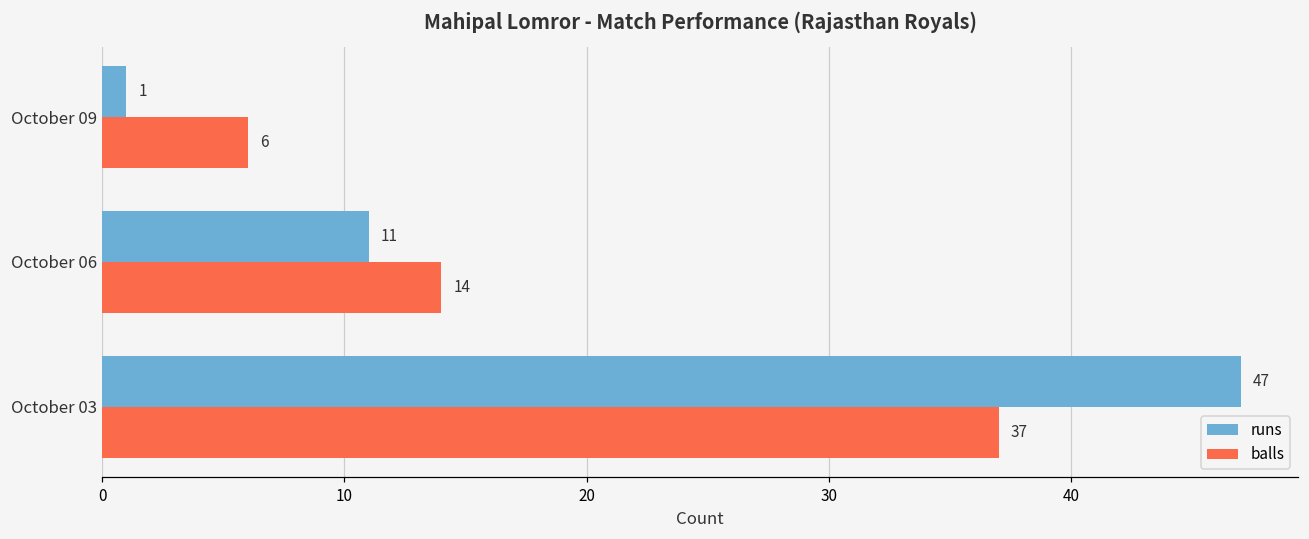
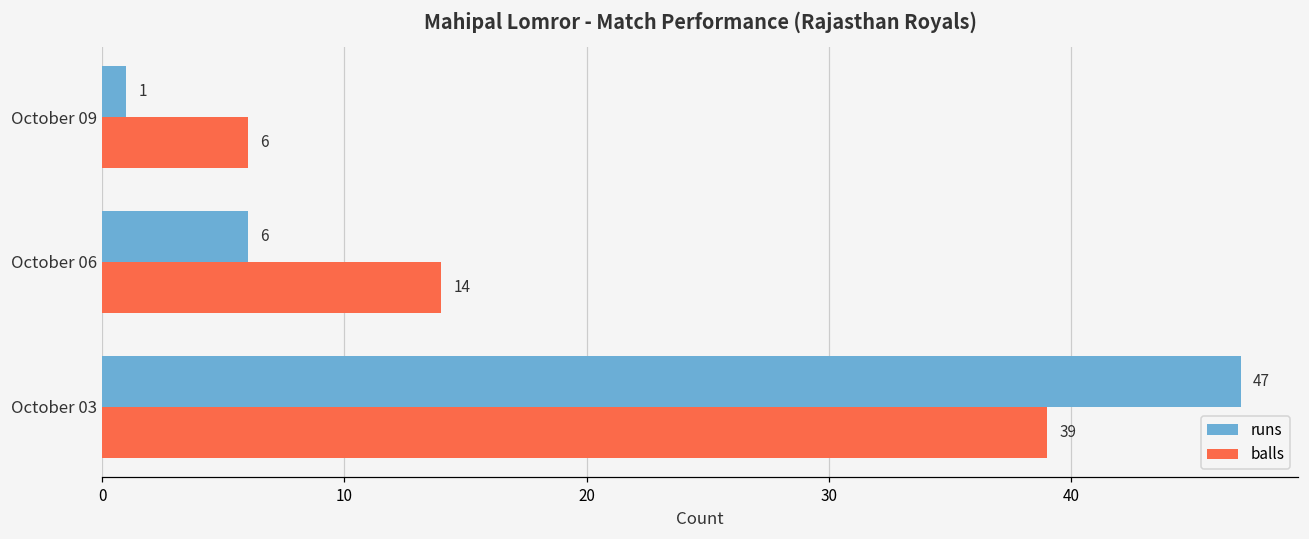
runs, October 06: 11 -> 6
balls, October 03: 37 -> 39
